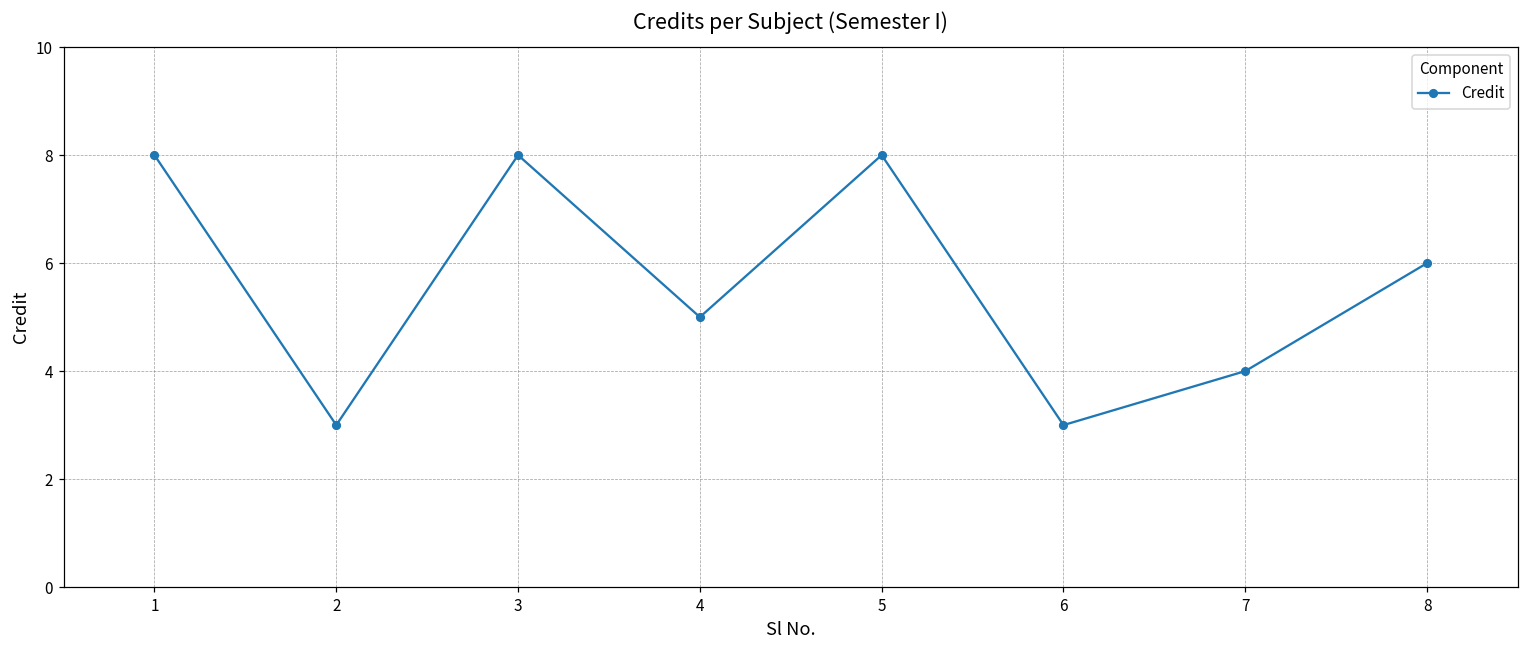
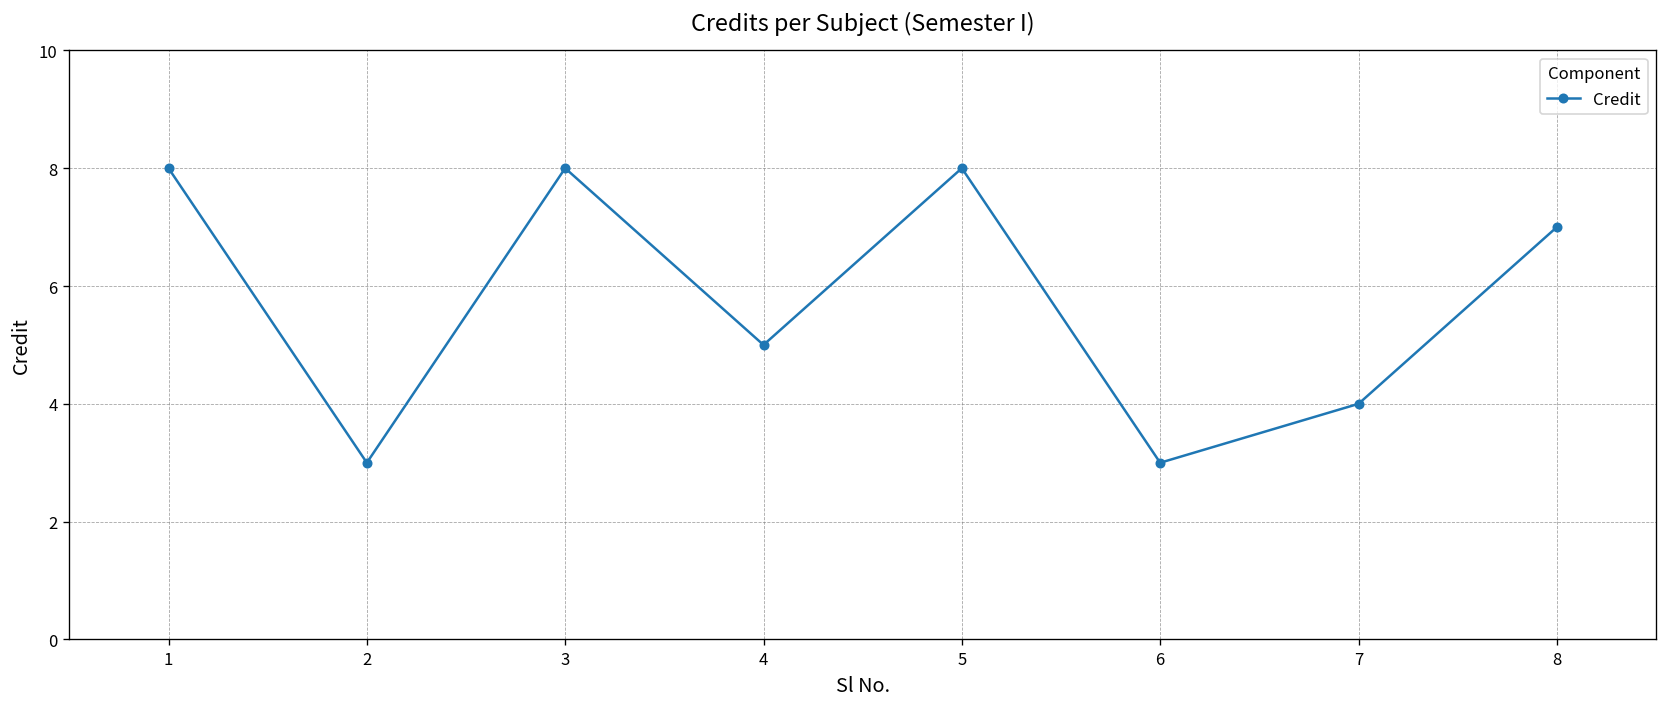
8: 6 -> 7
